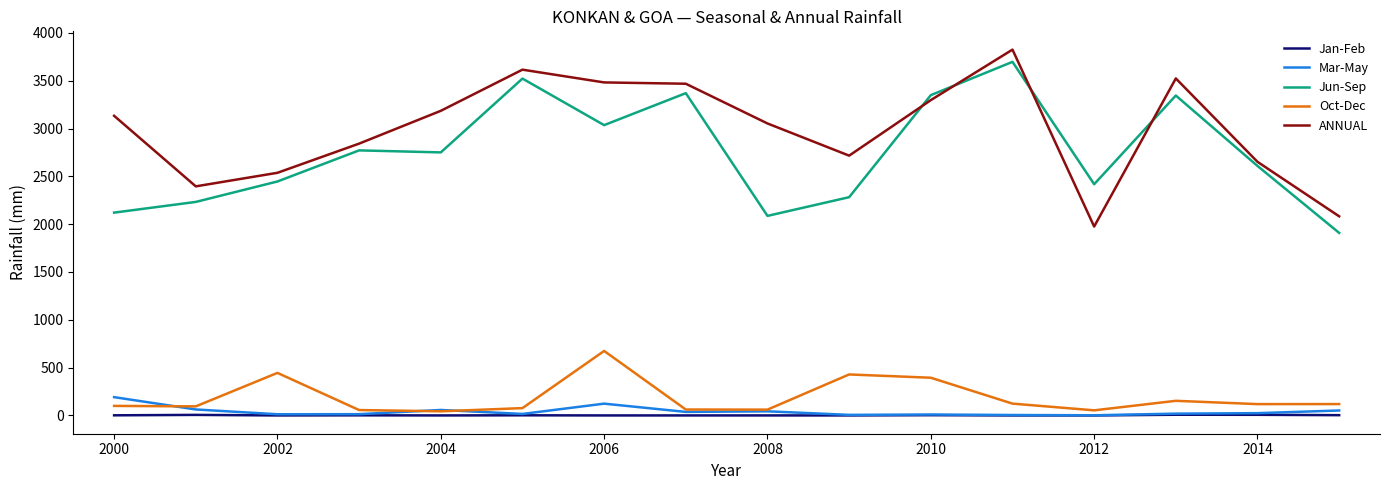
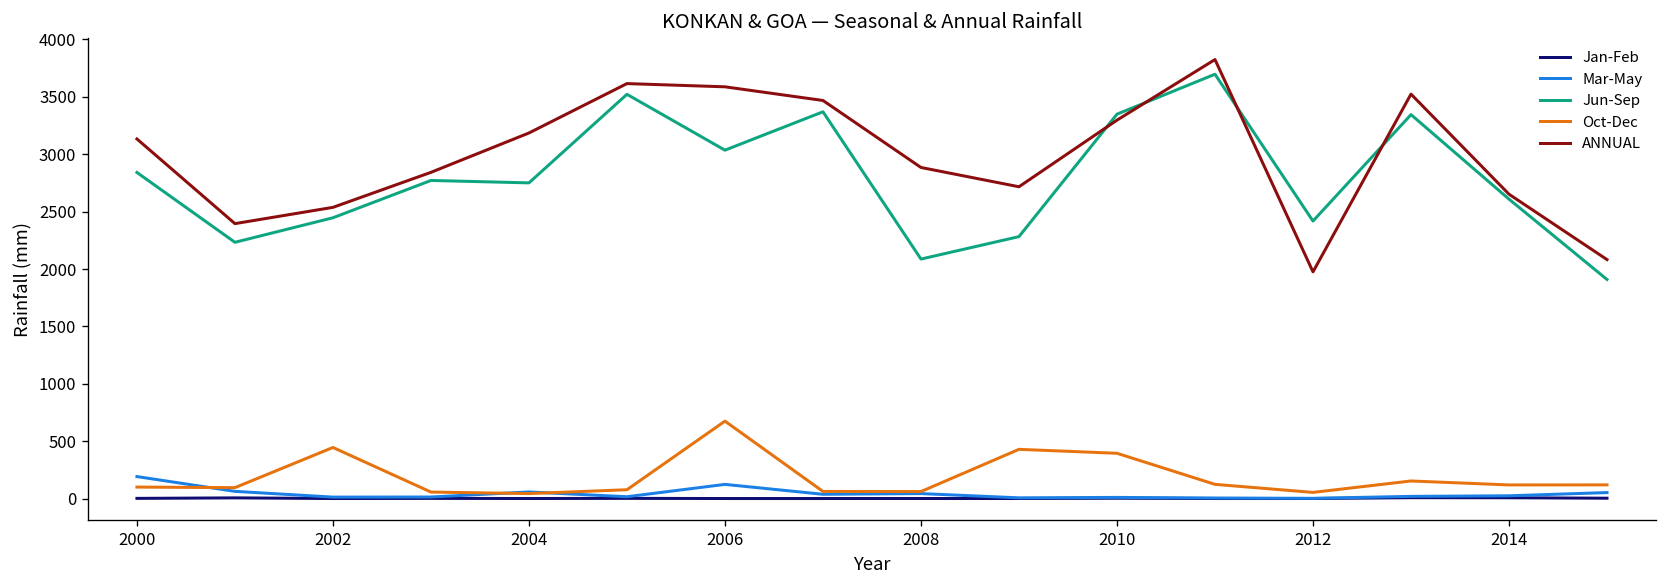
Jun-Sep, 2000: 2100 -> 2800
ANNUAL, 2006: 3500 -> 3600
ANNUAL, 2008: 3100 -> 2900
